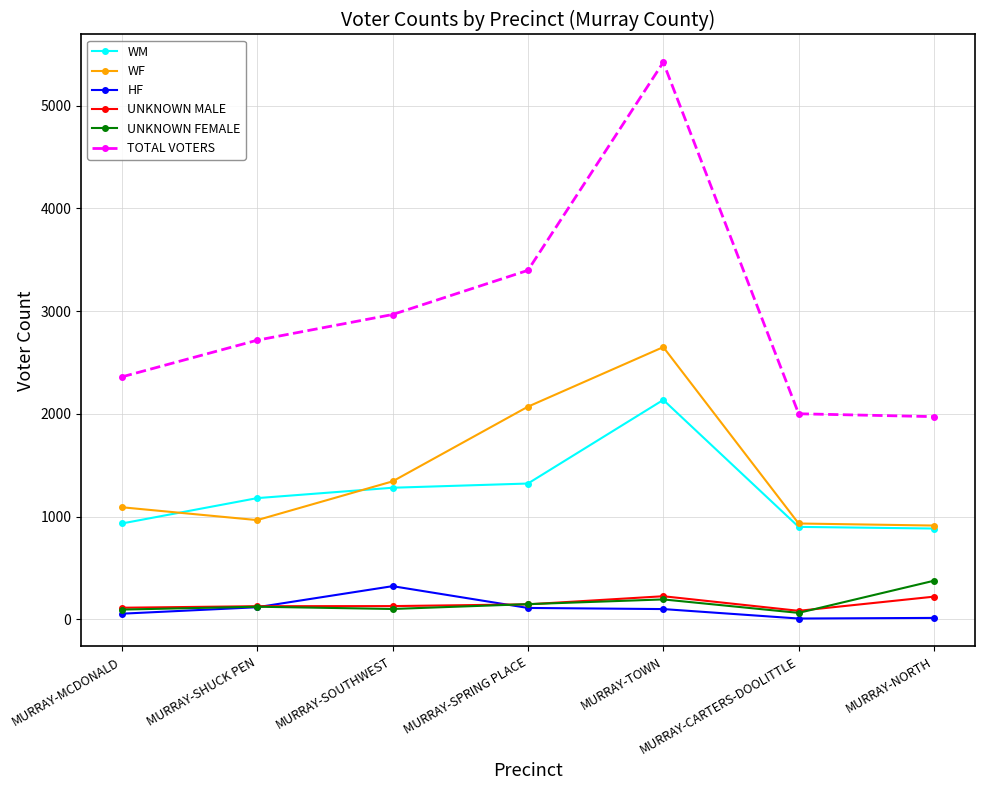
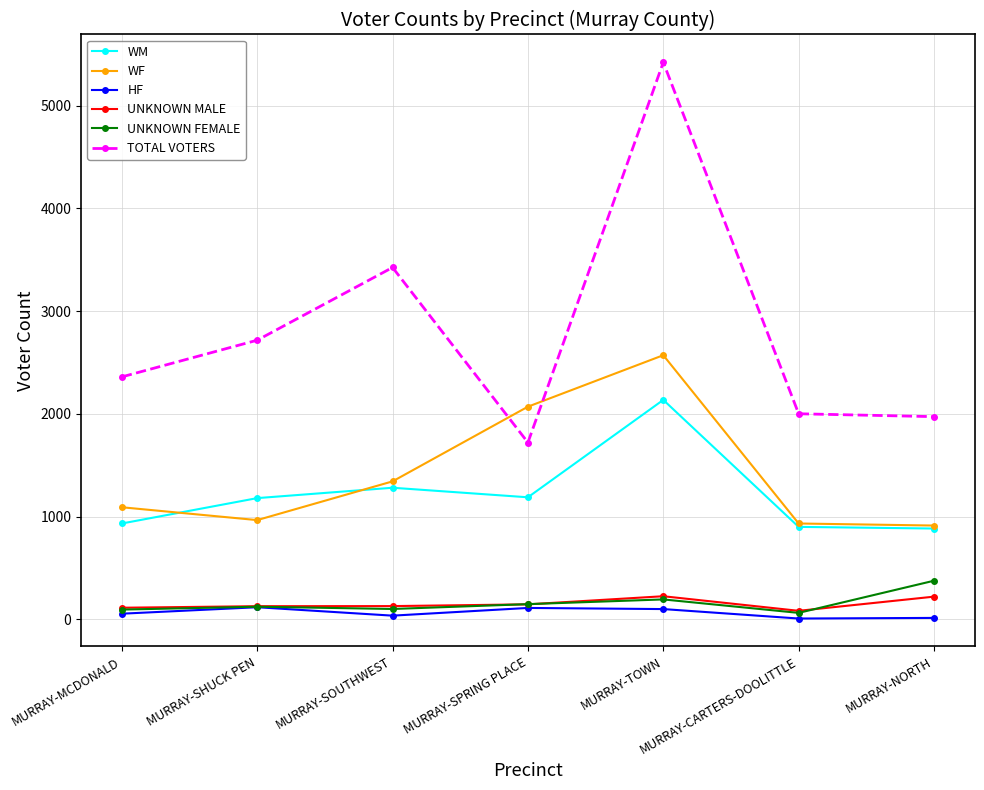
HF, MURRAY-SOUTHWEST: 320 -> 40
TOTAL VOTERS, MURRAY-SOUTHWEST: 2970 -> 3420
WM, MURRAY-SPRING PLACE: 1320 -> 1190
TOTAL VOTERS, MURRAY-SPRING PLACE: 3400 -> 1720
WF, MURRAY-TOWN: 2650 -> 2570
